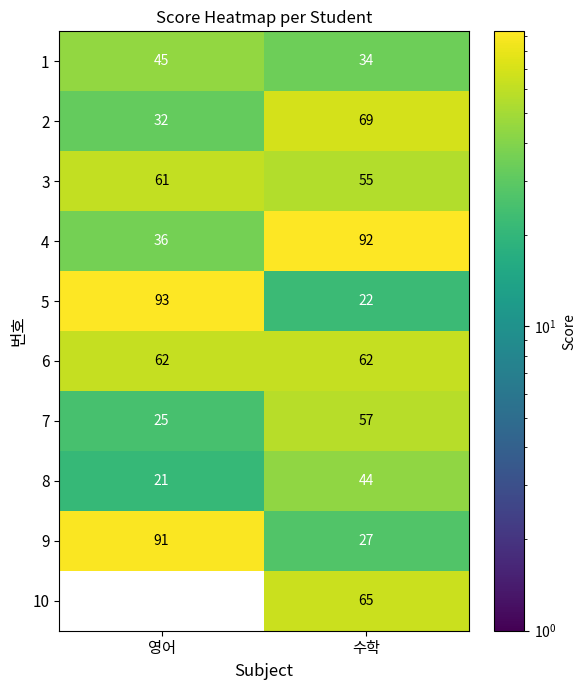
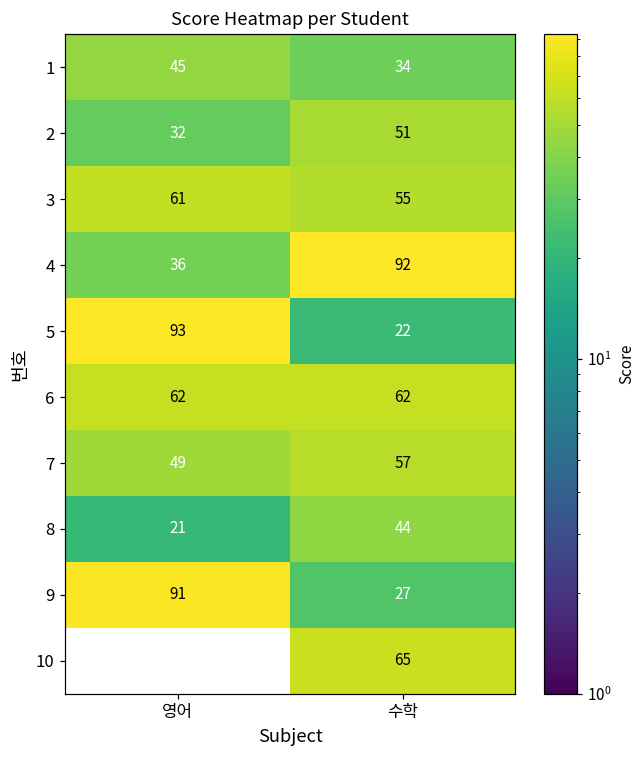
2, 수학: 69 -> 51
7, 영어: 25 -> 49
